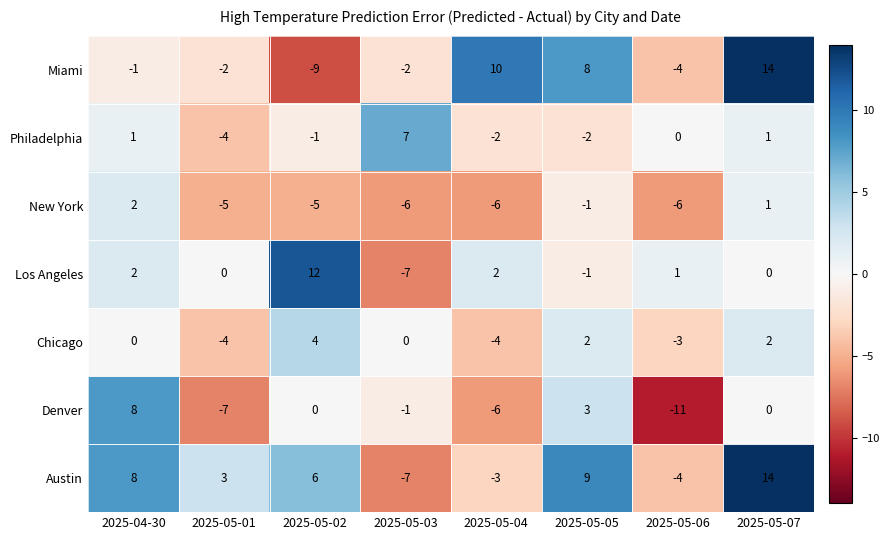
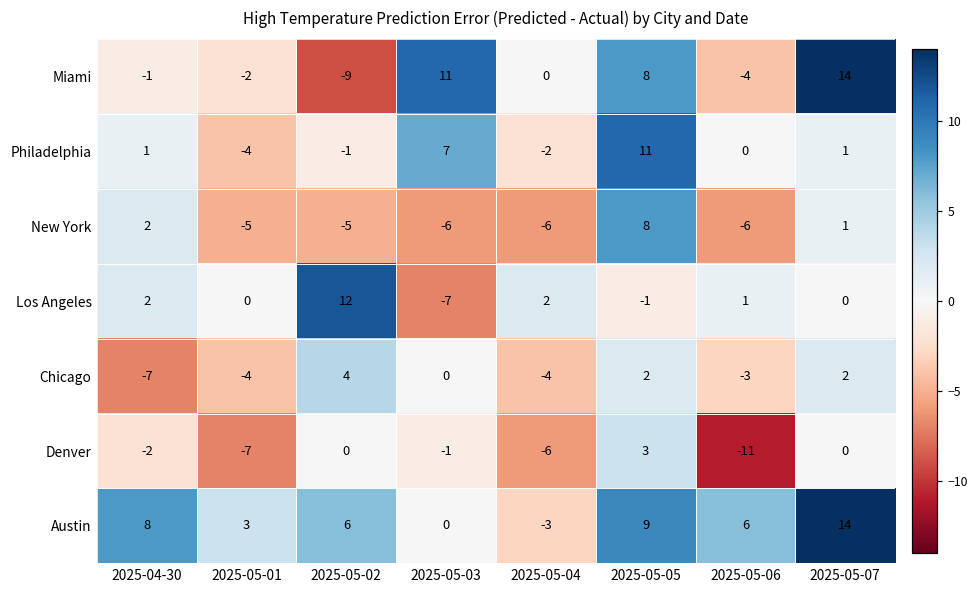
Miami, 2025-05-03: -2 -> 11
Miami, 2025-05-04: 10 -> 0
Philadelphia, 2025-05-05: -2 -> 11
New York, 2025-05-05: -1 -> 8
Chicago, 2025-04-30: 0 -> -7
Denver, 2025-04-30: 8 -> -2
Austin, 2025-05-03: -7 -> 0
Austin, 2025-05-06: -4 -> 6
